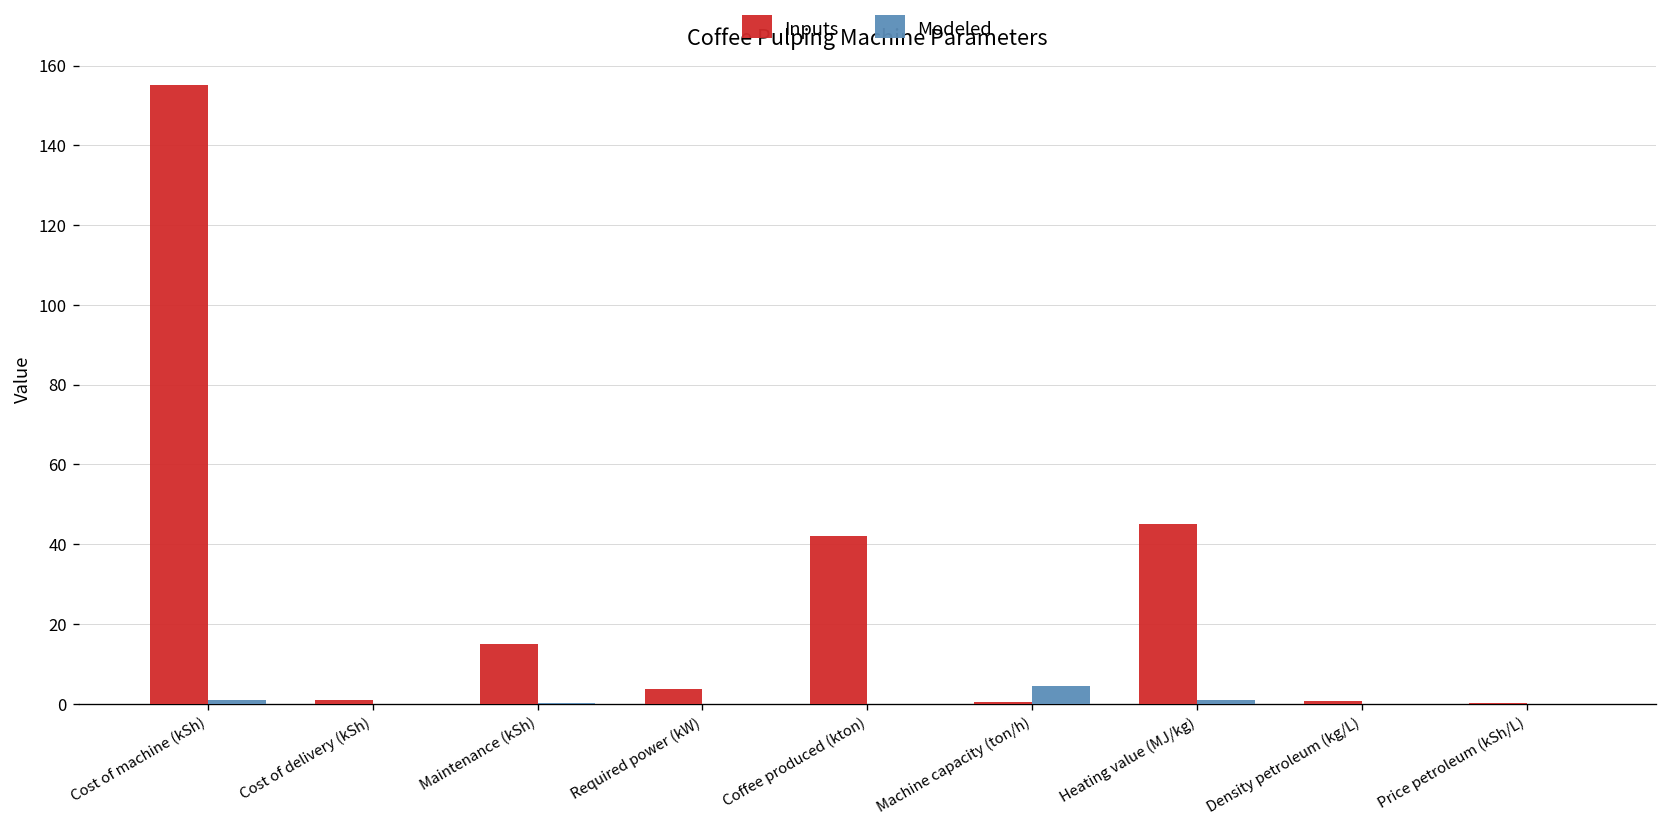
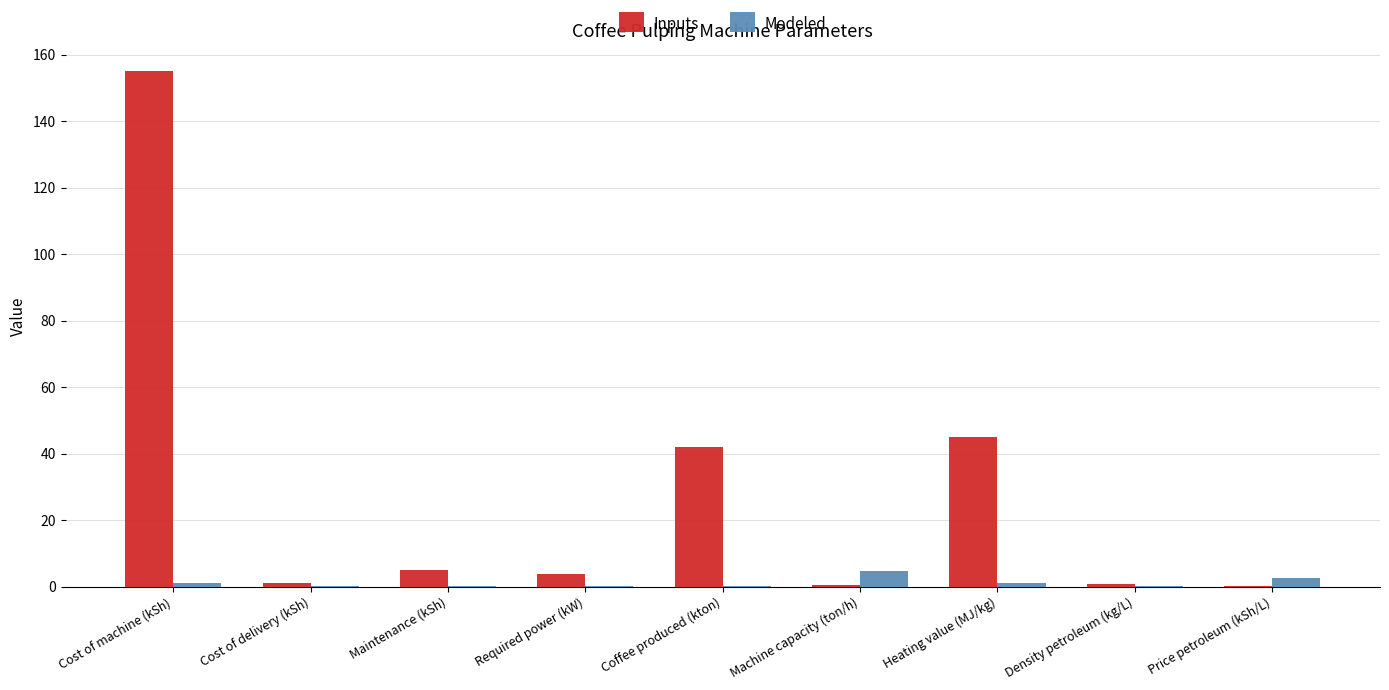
Inputs, Maintenance (kSh): 15 -> 5
Modeled, Price petroleum (kSh/L): 0 -> 3
